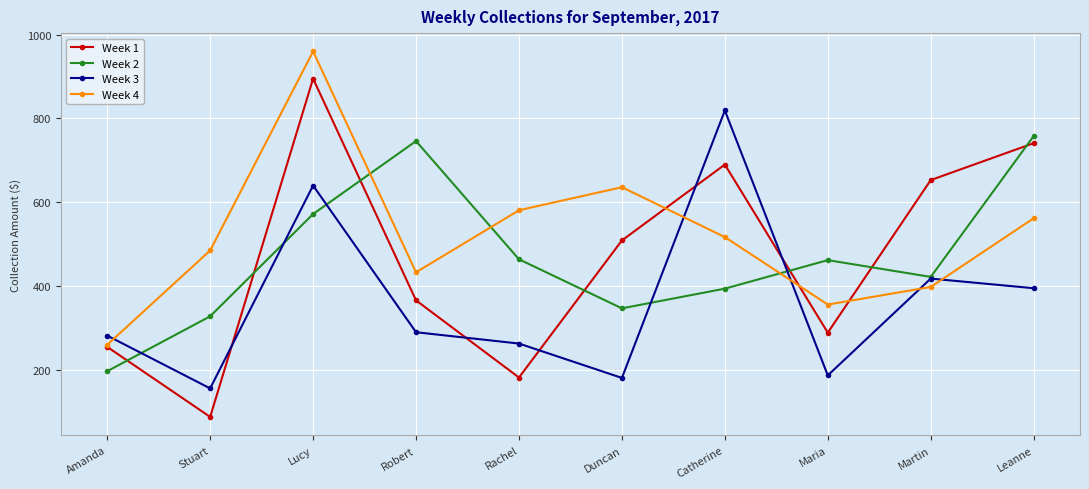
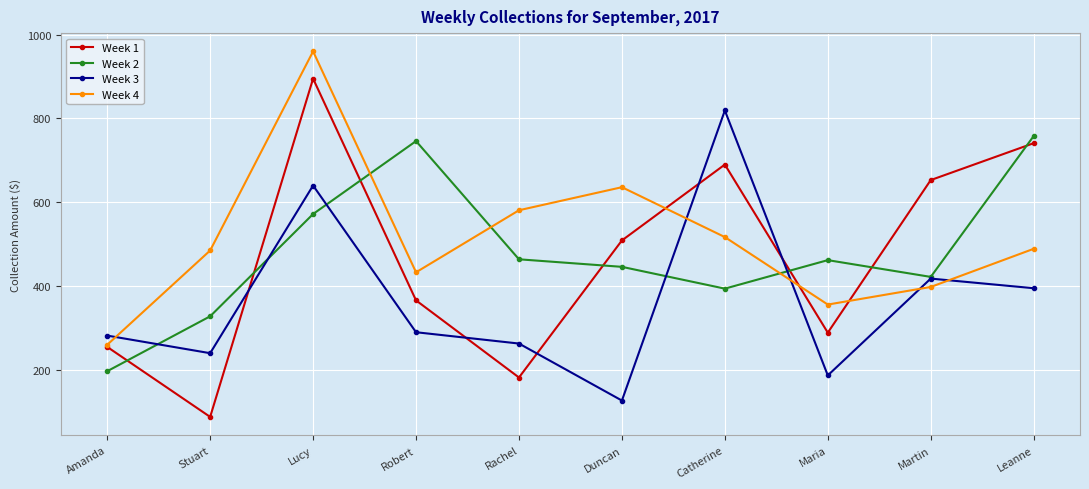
Week 3, Stuart: 160 -> 240
Week 2, Duncan: 350 -> 450
Week 3, Duncan: 180 -> 130
Week 4, Leanne: 560 -> 490
